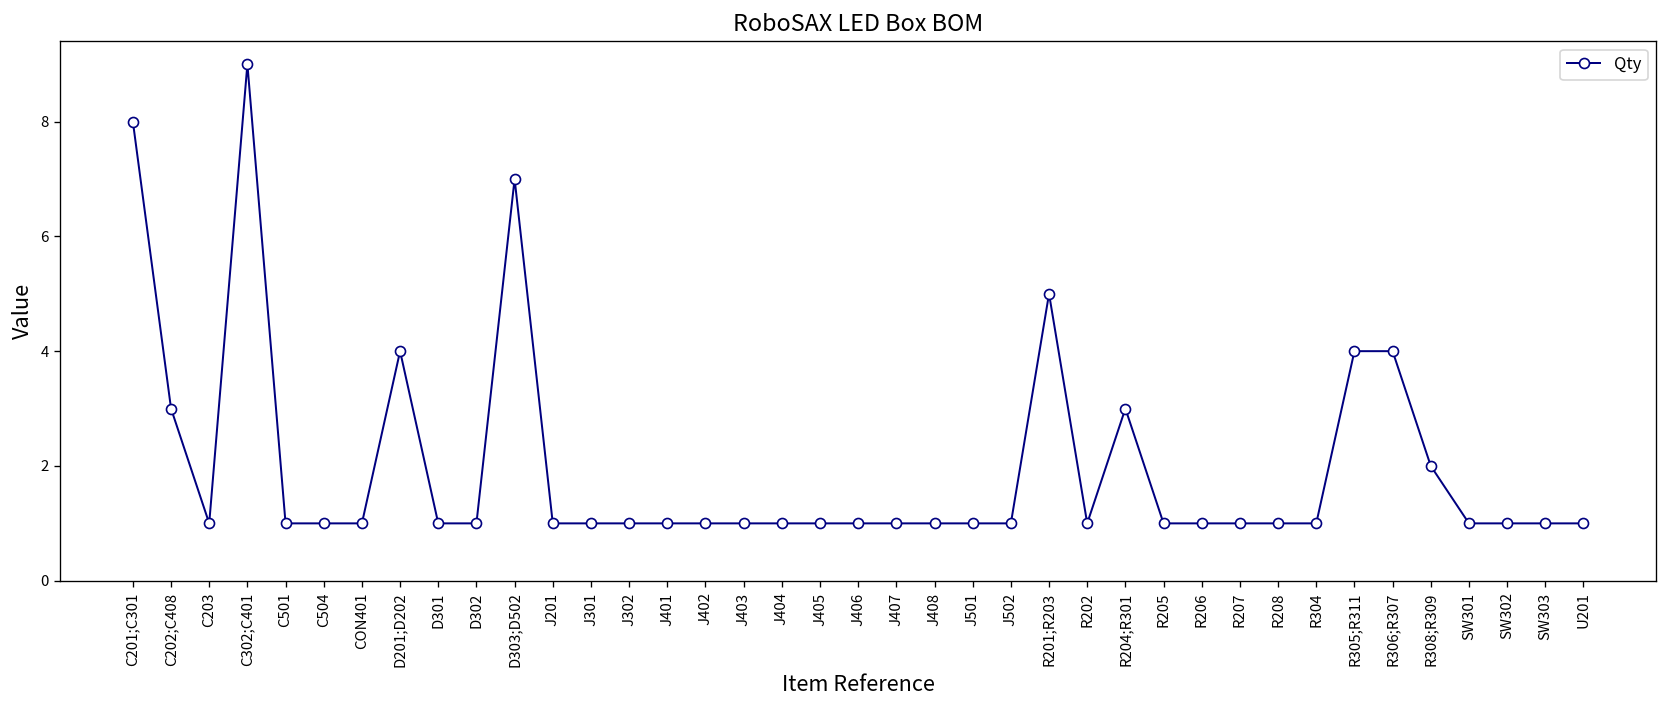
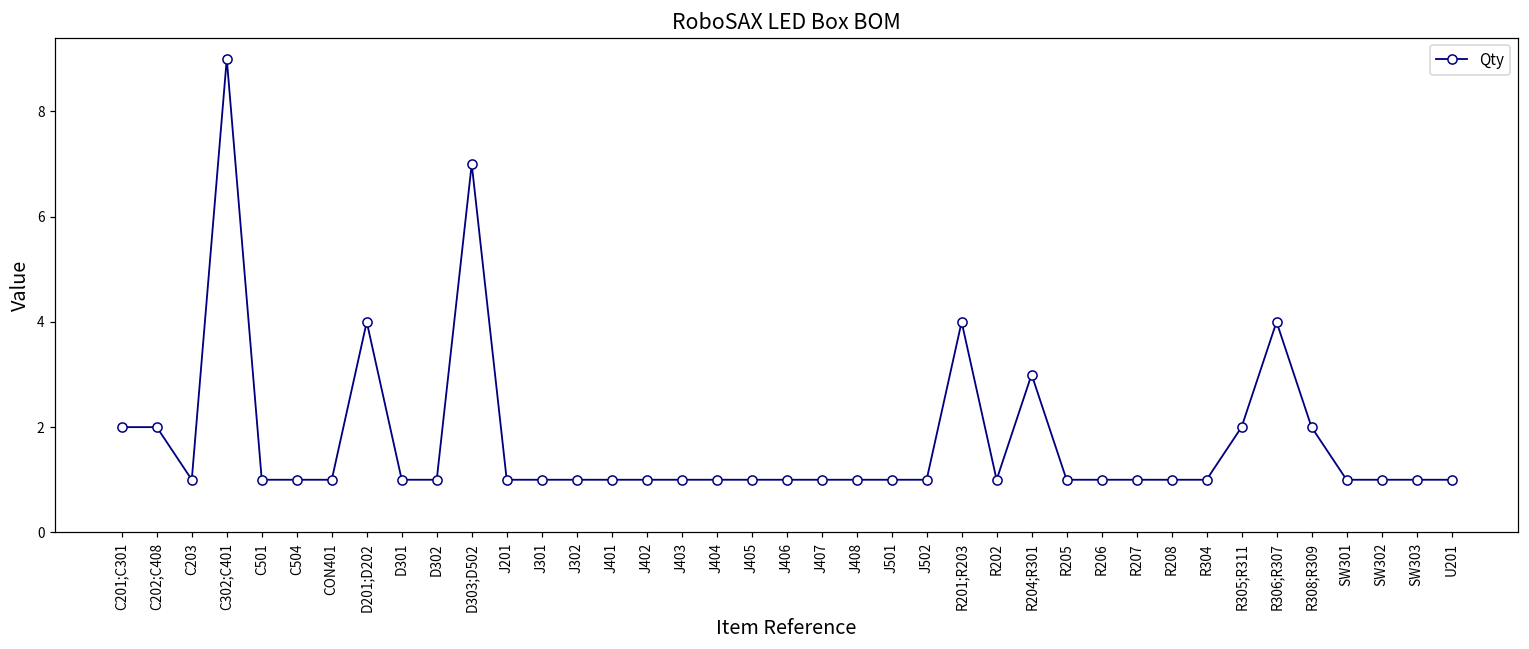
C201;C301: 8 -> 2
C202;C408: 3 -> 2
R201;R203: 5 -> 4
R305;R311: 4 -> 2
